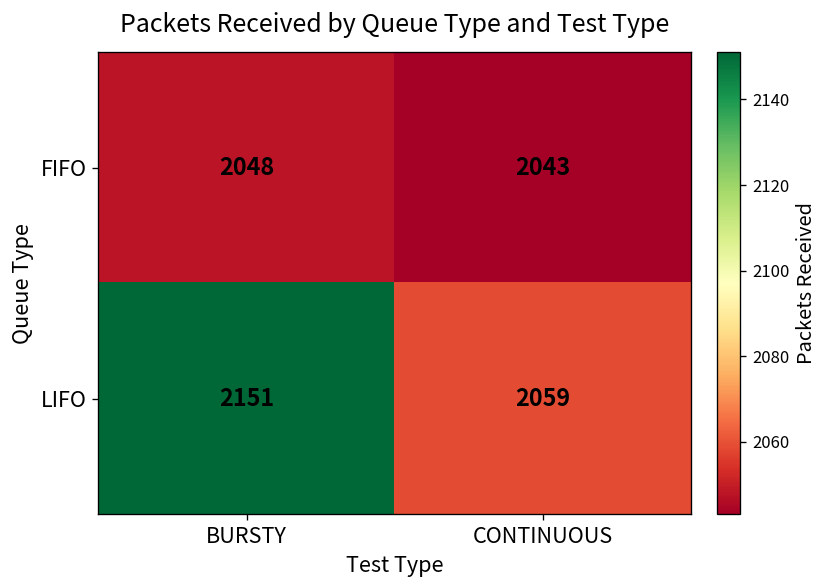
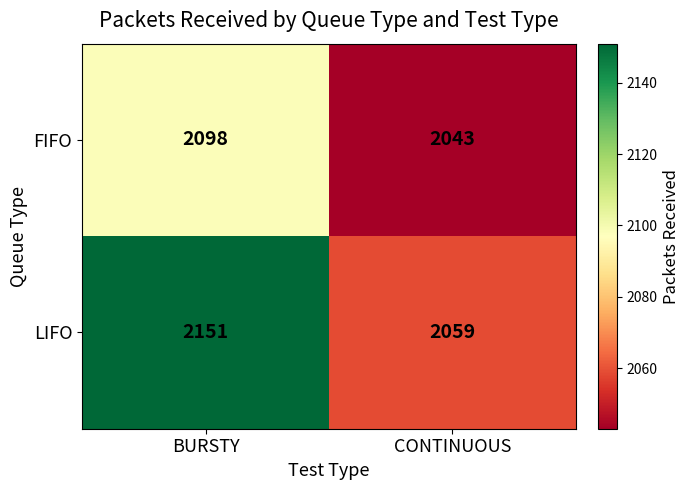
FIFO, BURSTY: 2048 -> 2098
